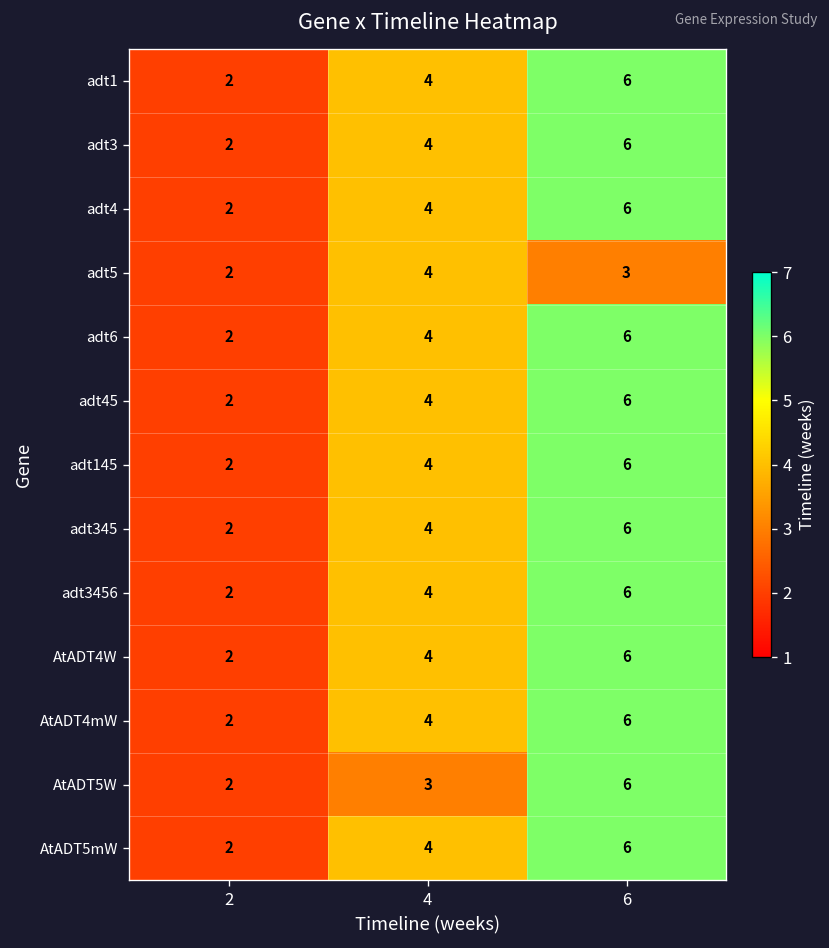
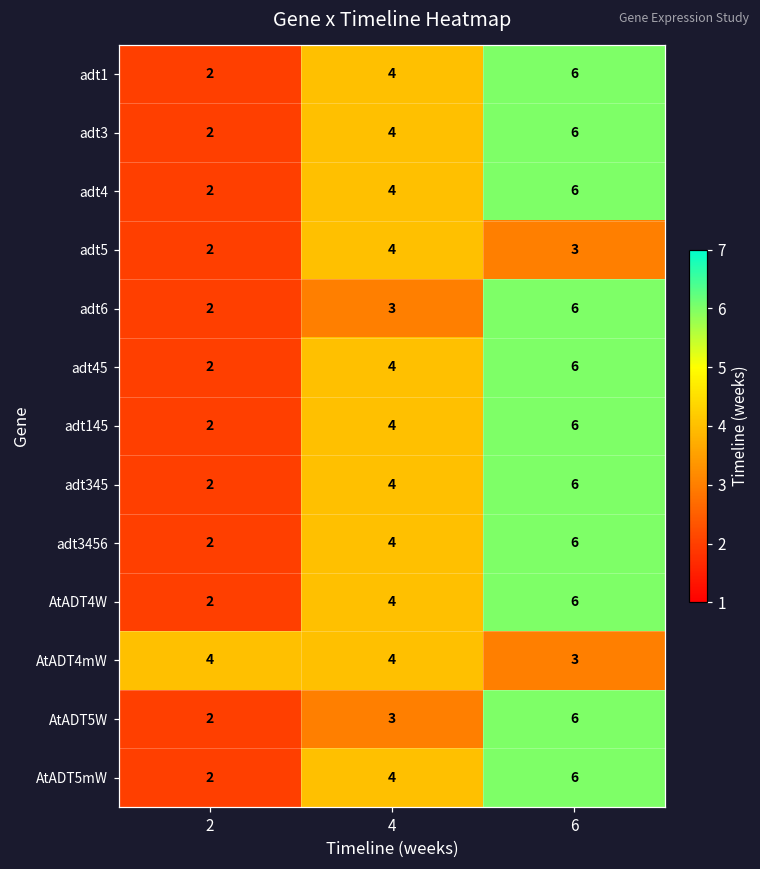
adt6, 4: 4 -> 3
AtADT4mW, 2: 2 -> 4
AtADT4mW, 6: 6 -> 3
